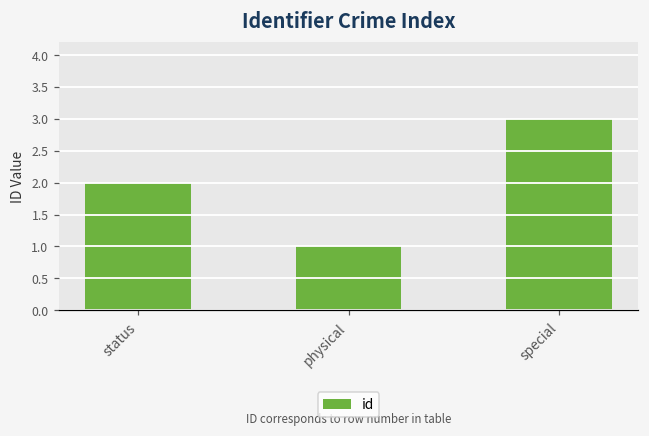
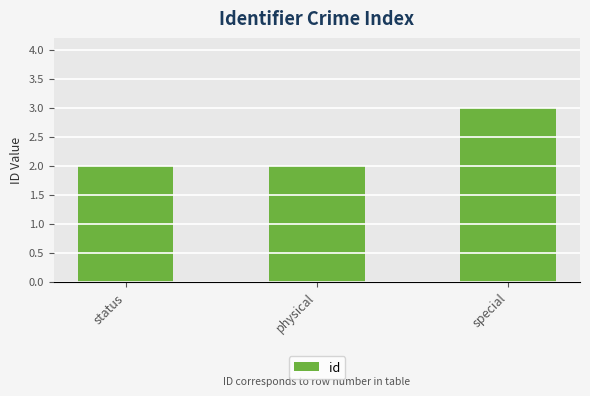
physical: 1 -> 2
